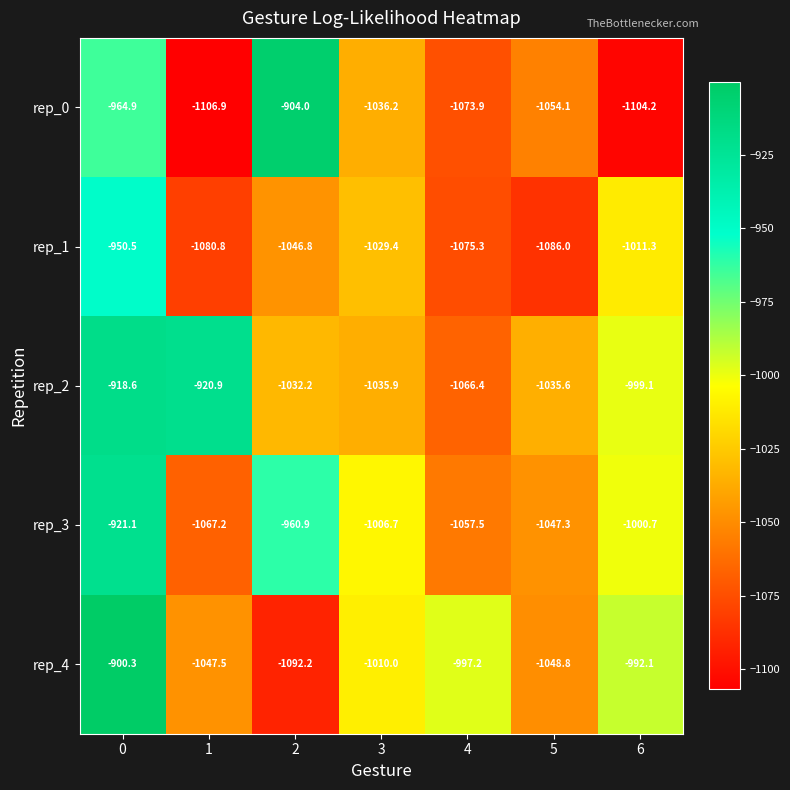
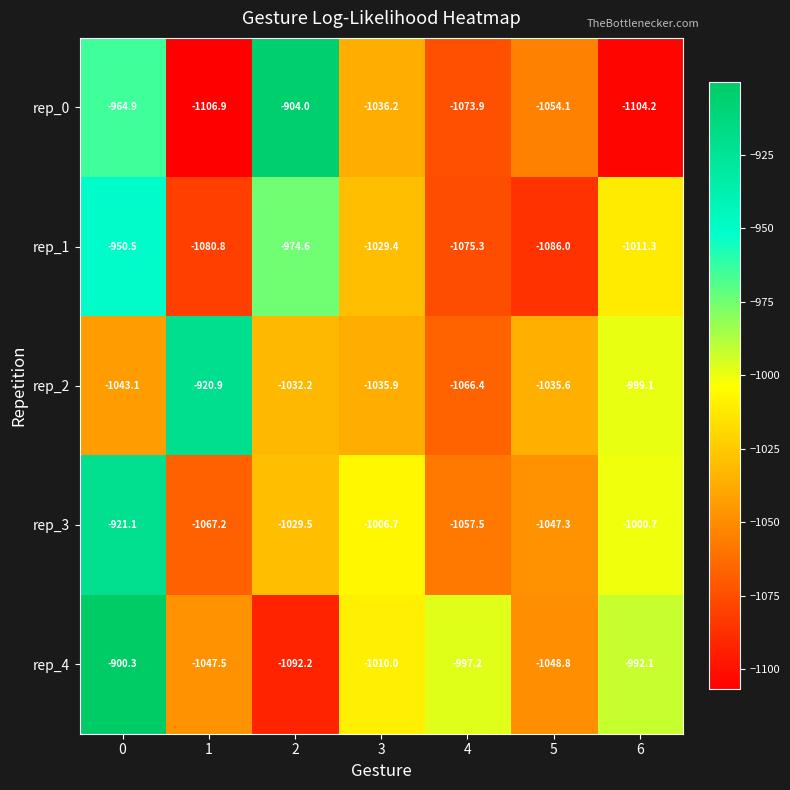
rep_1, 2: -1046.8 -> -974.6
rep_2, 0: -918.6 -> -1043.1
rep_3, 2: -960.9 -> -1029.5
